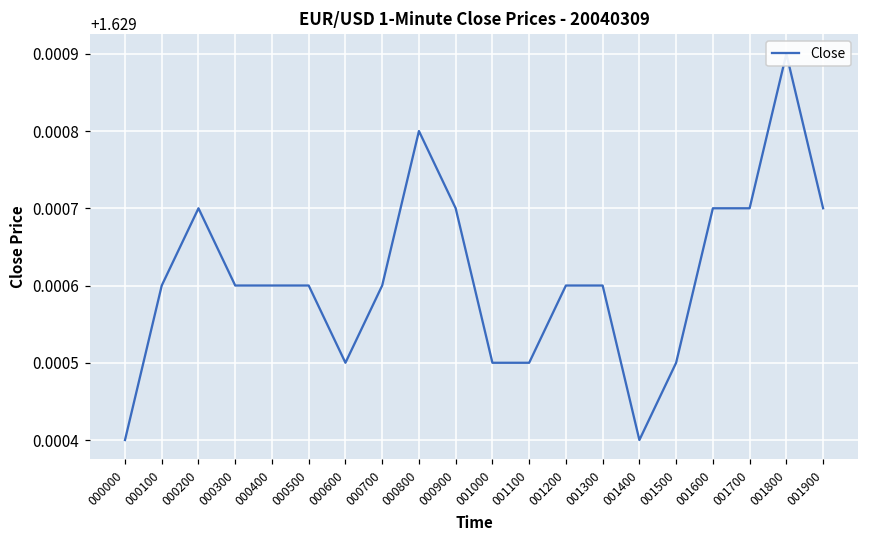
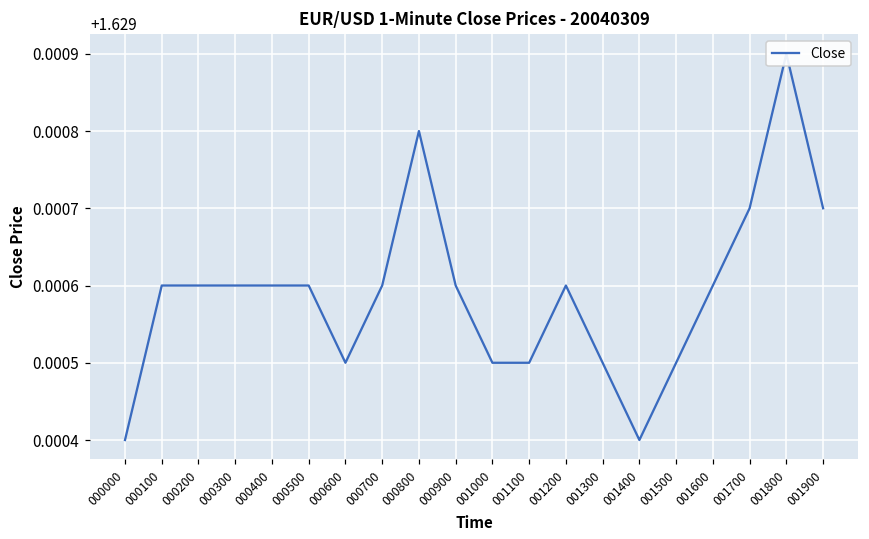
000200: 1.6297 -> 1.6296
000900: 1.6297 -> 1.6296
001300: 1.6296 -> 1.6295
001600: 1.6297 -> 1.6296
